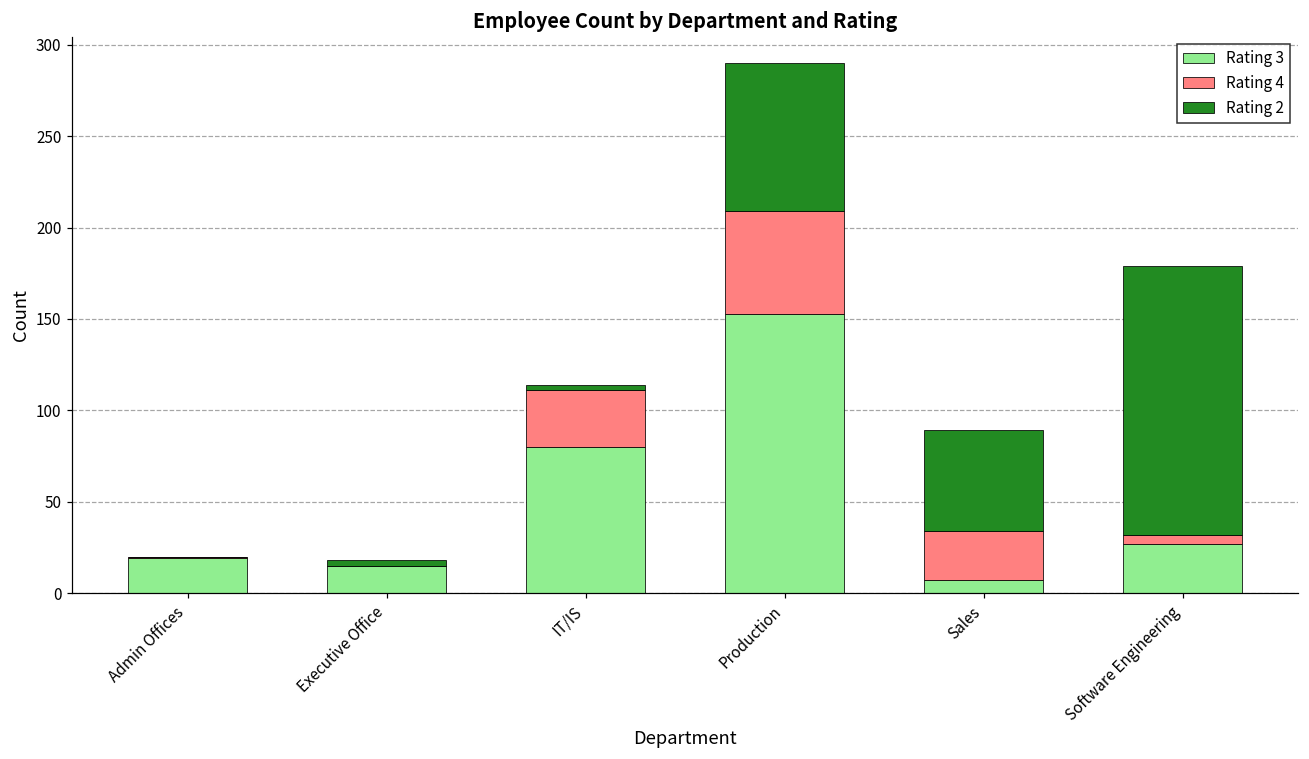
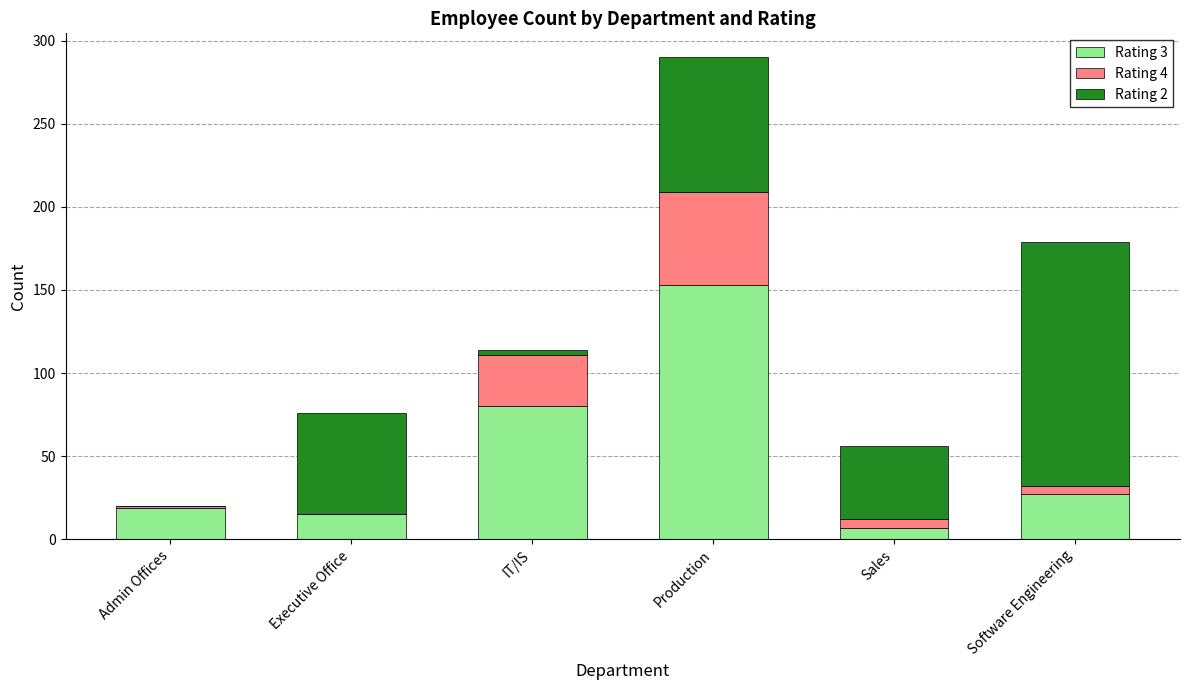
Rating 2, Executive Office: 3 -> 61
Rating 4, Sales: 27 -> 5
Rating 2, Sales: 55 -> 44
